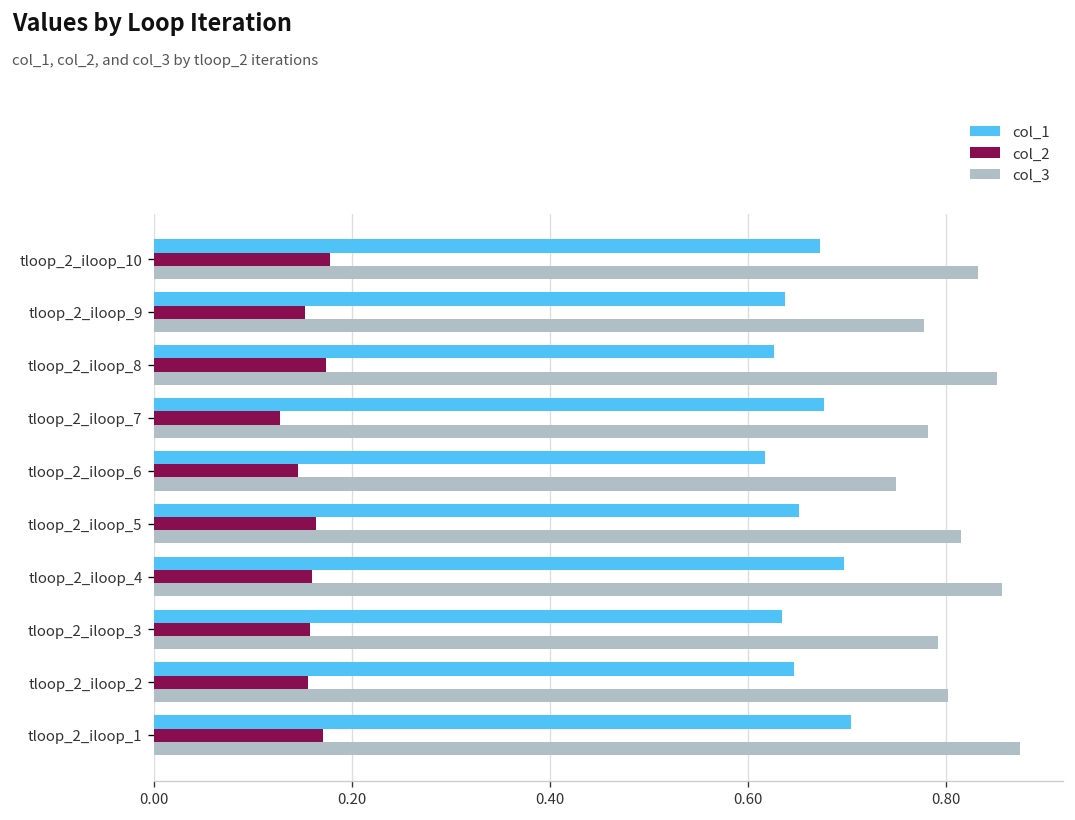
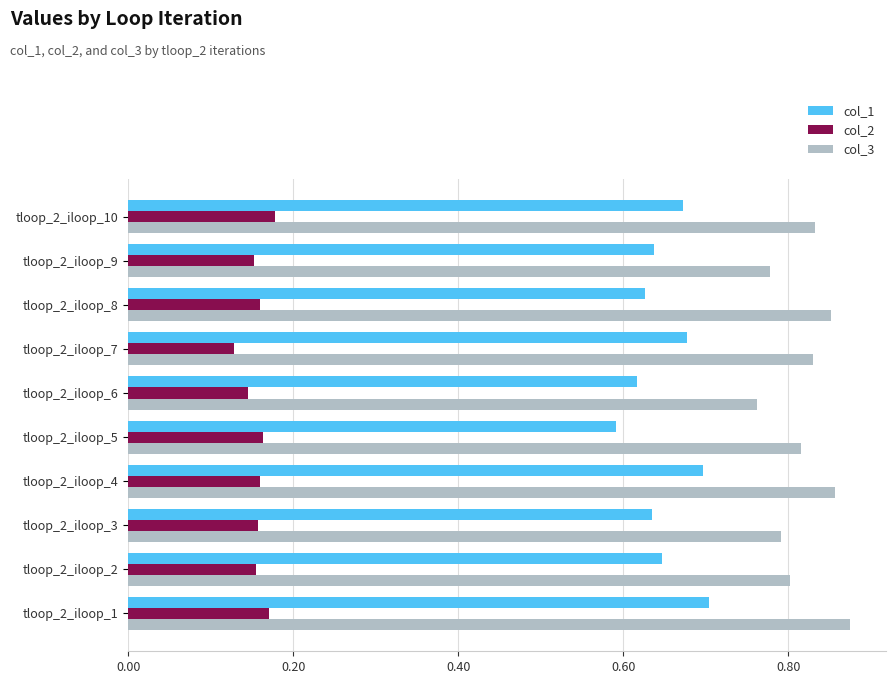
col_2, tloop_2_iloop_8: 0.17 -> 0.16
col_3, tloop_2_iloop_7: 0.78 -> 0.83
col_3, tloop_2_iloop_6: 0.75 -> 0.76
col_1, tloop_2_iloop_5: 0.65 -> 0.59
